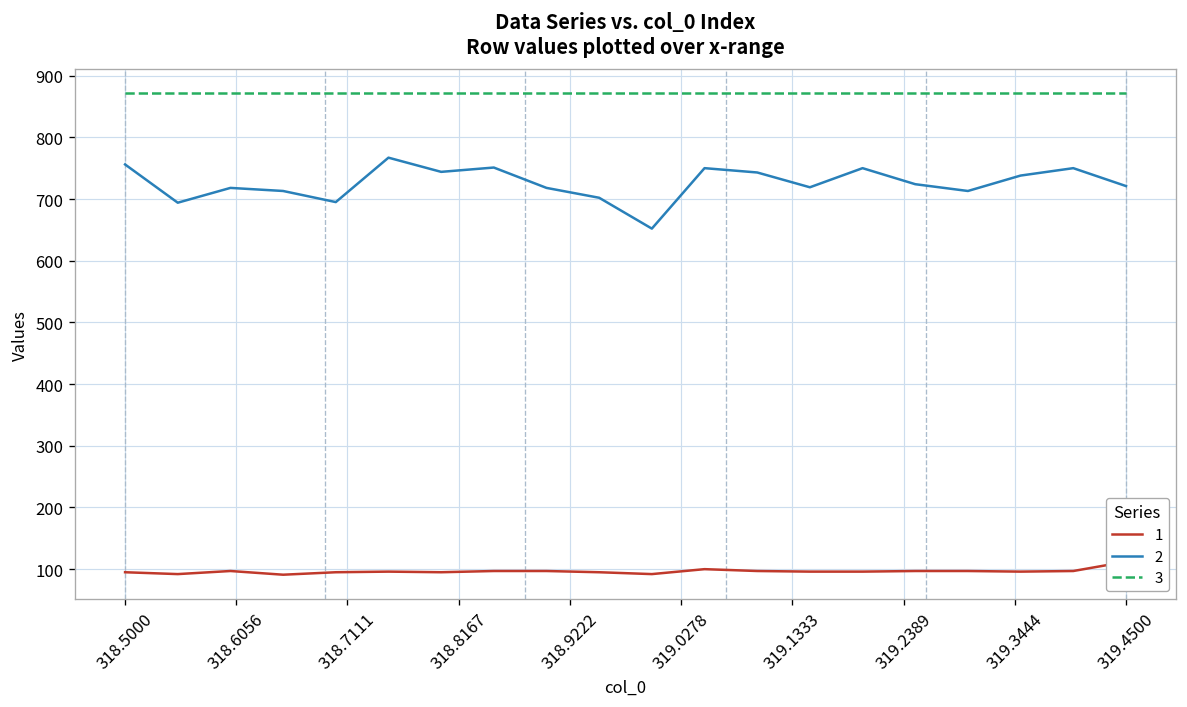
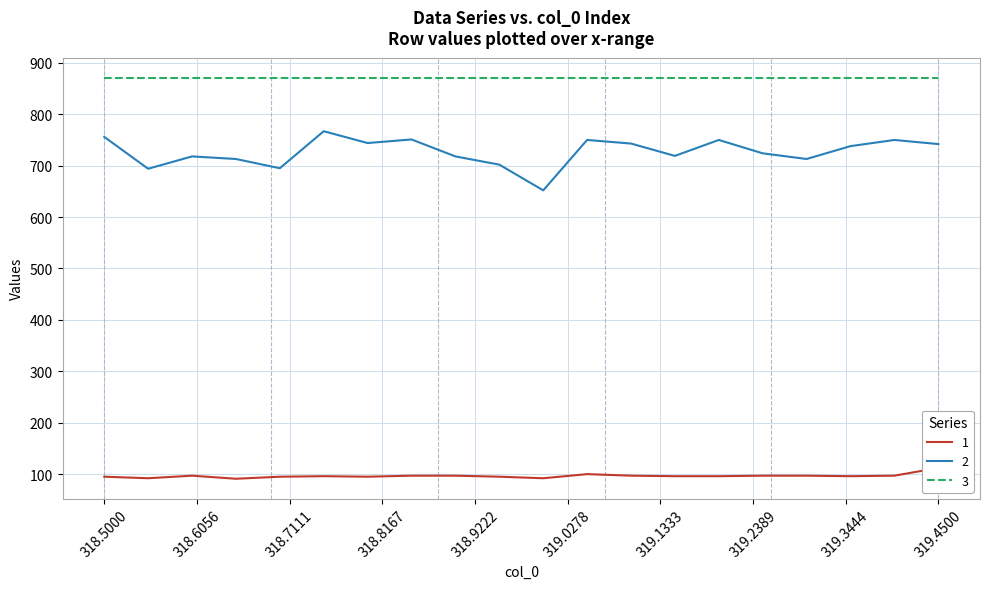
2, 319.4500: 720 -> 740
